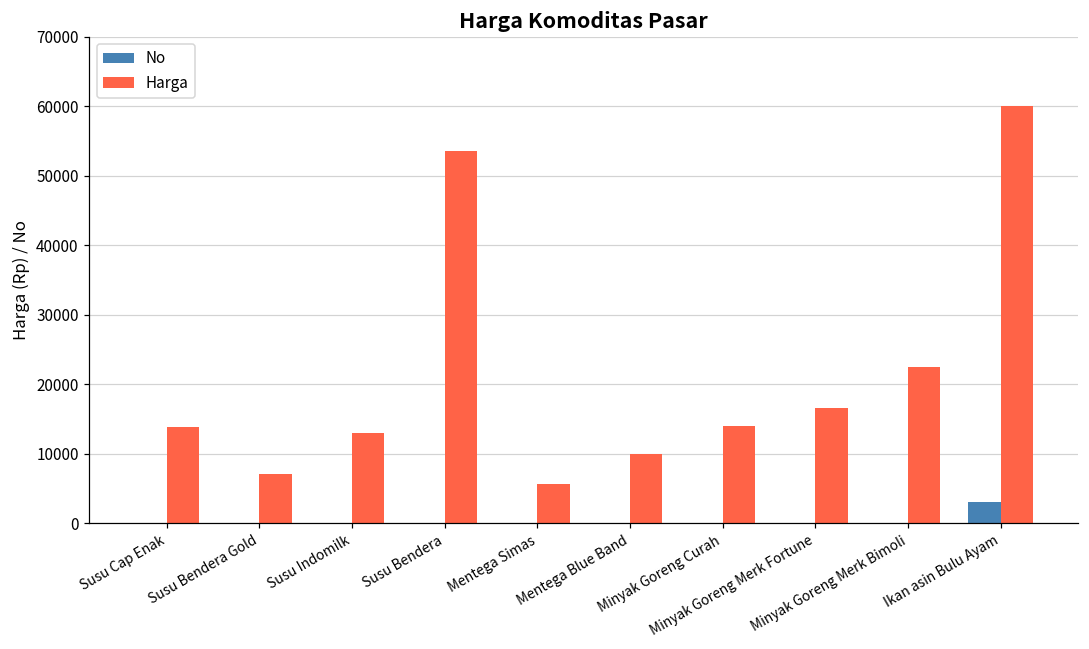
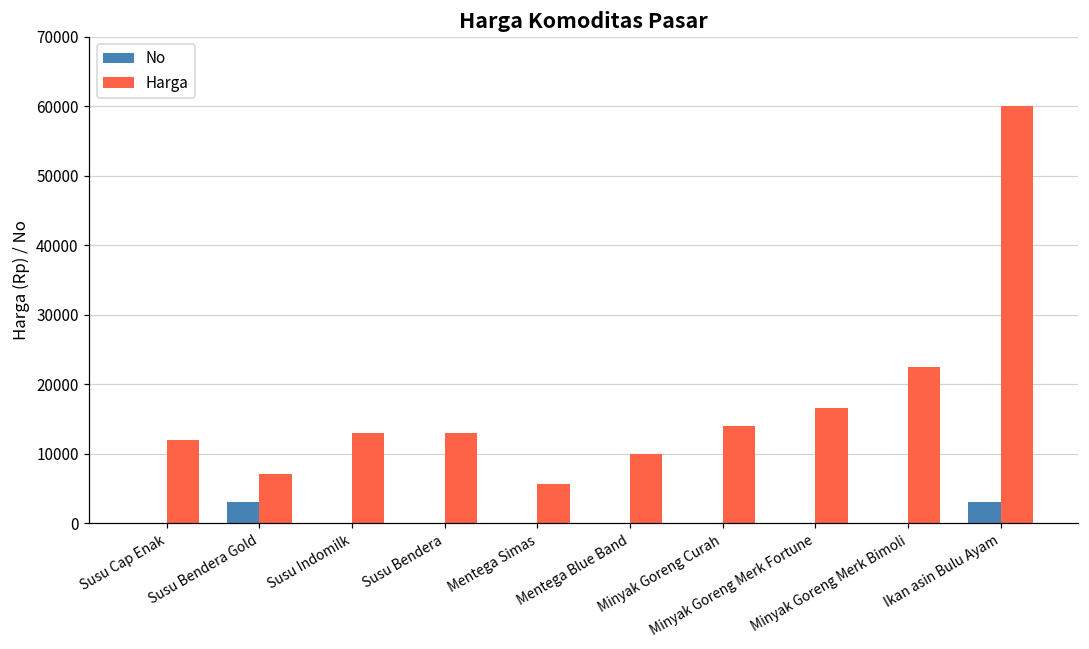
Harga, Susu Cap Enak: 14000 -> 12000
No, Susu Bendera Gold: 0 -> 3000
Harga, Susu Bendera: 54000 -> 13000
